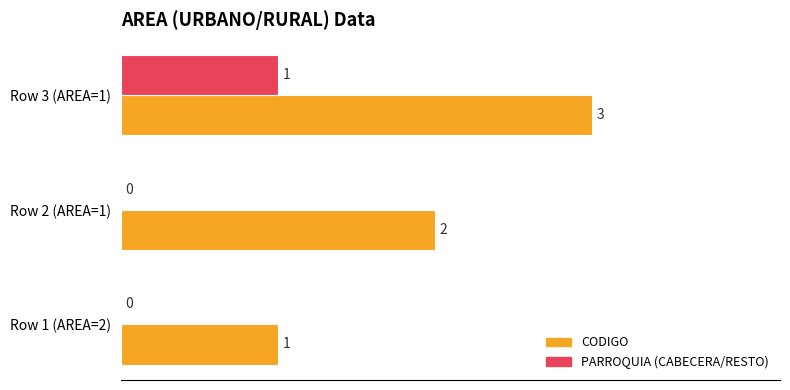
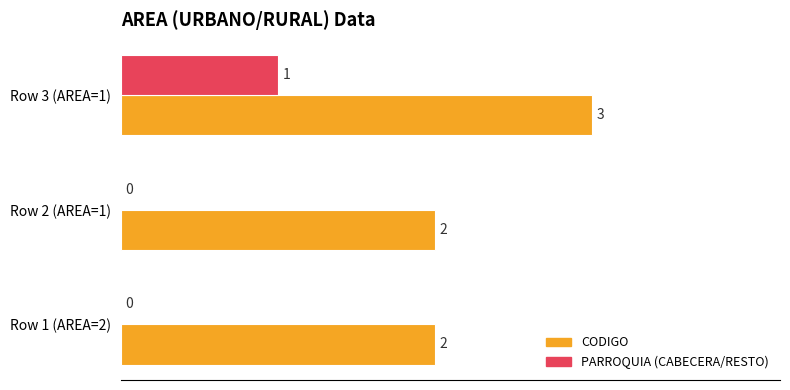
CODIGO, Row 1 (AREA=2): 1 -> 2
